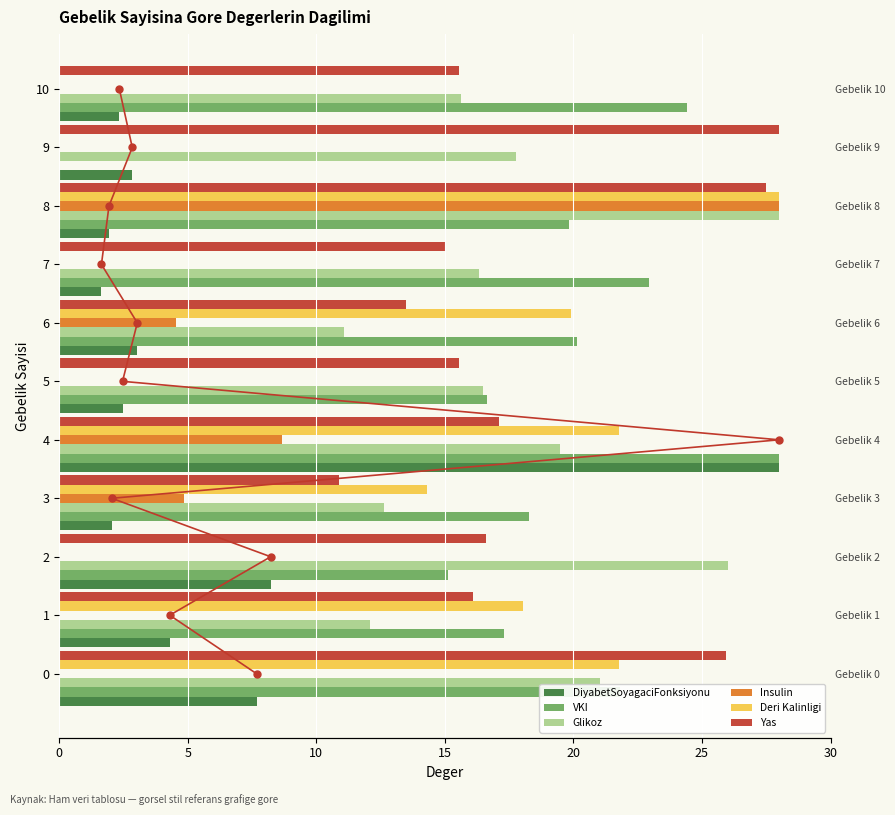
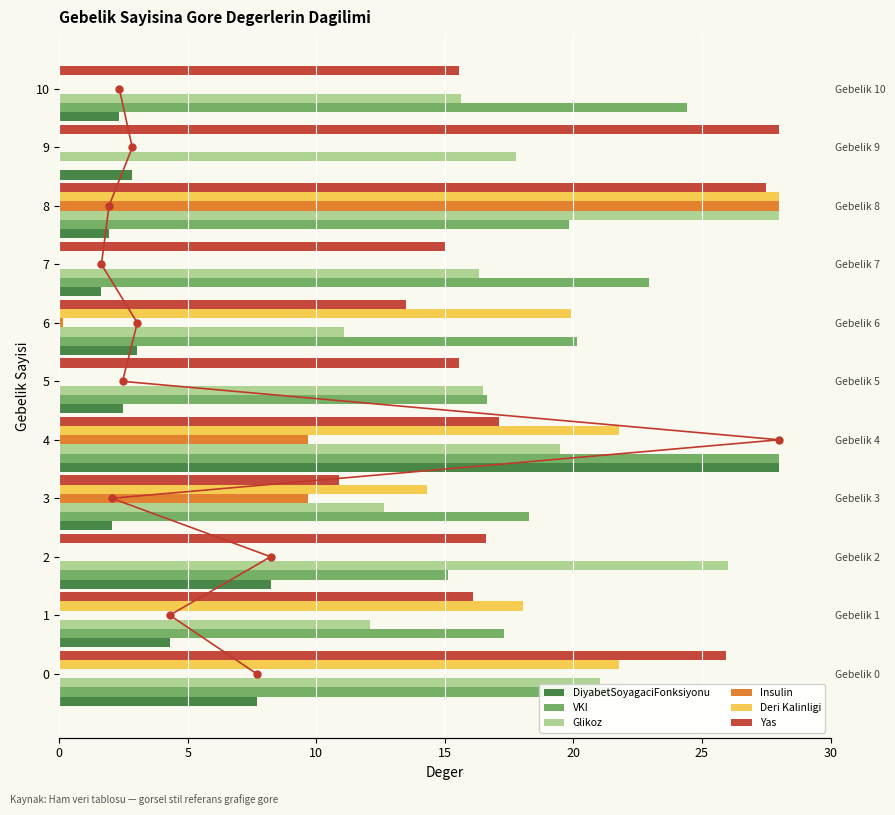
Insulin, 6: 4.5 -> 0.2
Insulin, 4: 8.7 -> 9.7
Insulin, 3: 4.8 -> 9.7
